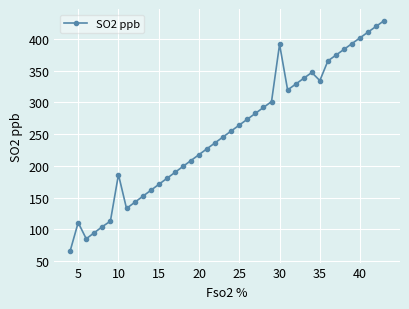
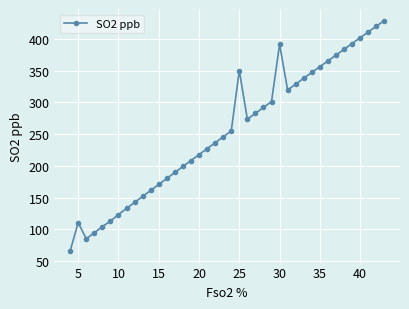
10: 190 -> 120
25: 260 -> 350
35: 330 -> 360
